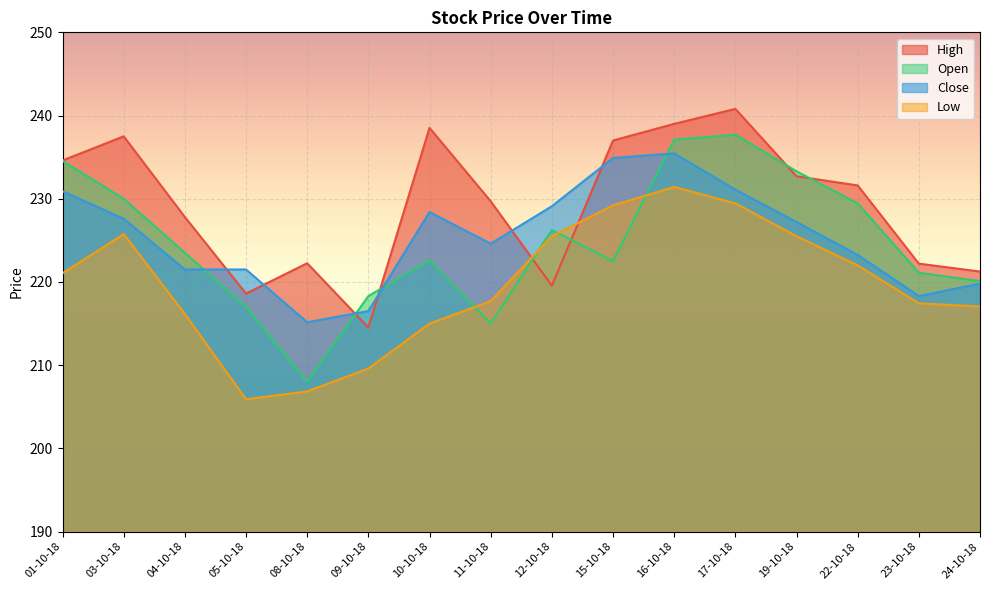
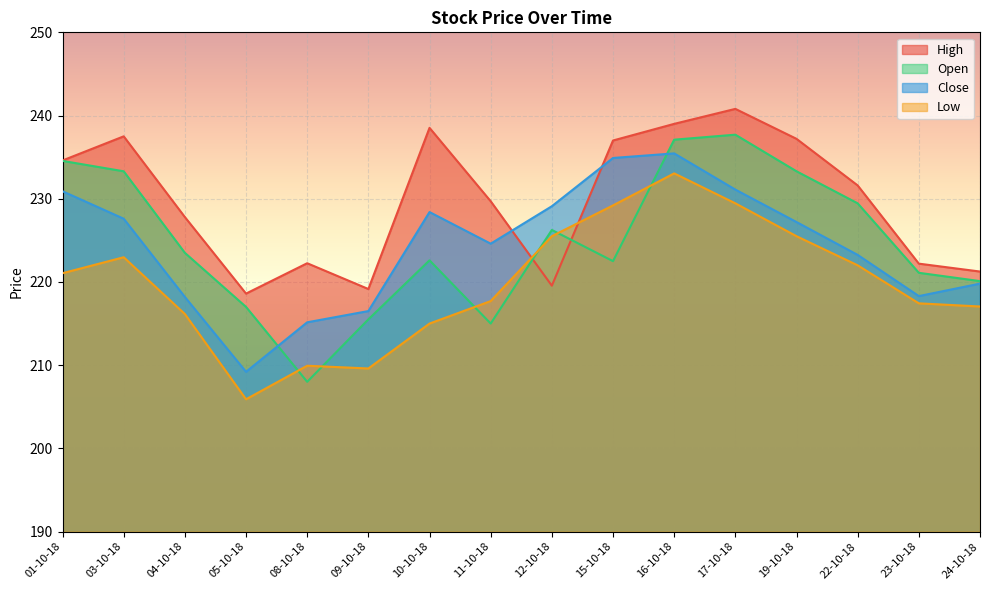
Open, 03-10-18: 230 -> 233
Low, 03-10-18: 226 -> 223
Close, 04-10-18: 222 -> 218
Close, 05-10-18: 222 -> 209
Low, 08-10-18: 207 -> 210
High, 09-10-18: 215 -> 219
Open, 09-10-18: 218 -> 216
Low, 16-10-18: 231 -> 233
High, 19-10-18: 233 -> 237
